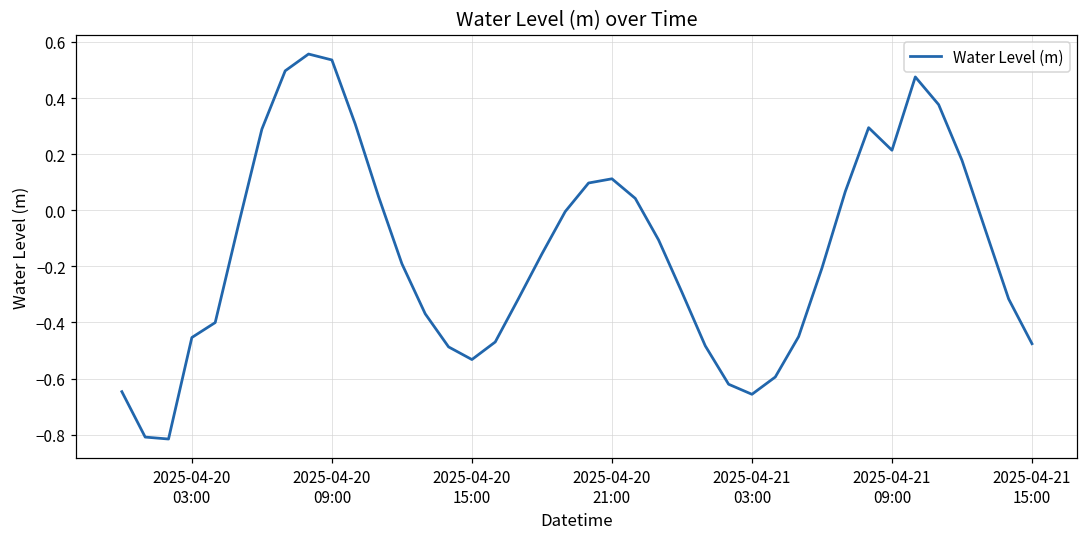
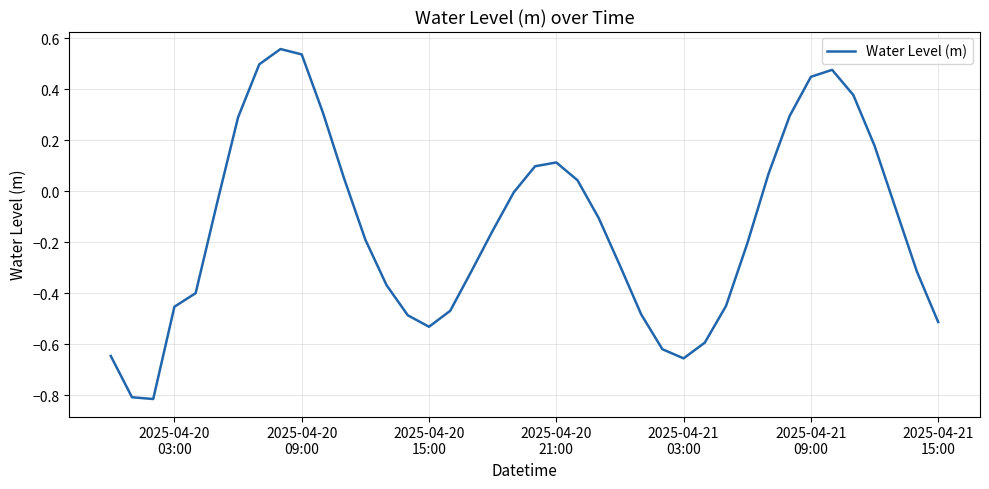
2025-04-21 09:00: 0.21 -> 0.45
2025-04-21 15:00: -0.48 -> -0.51
